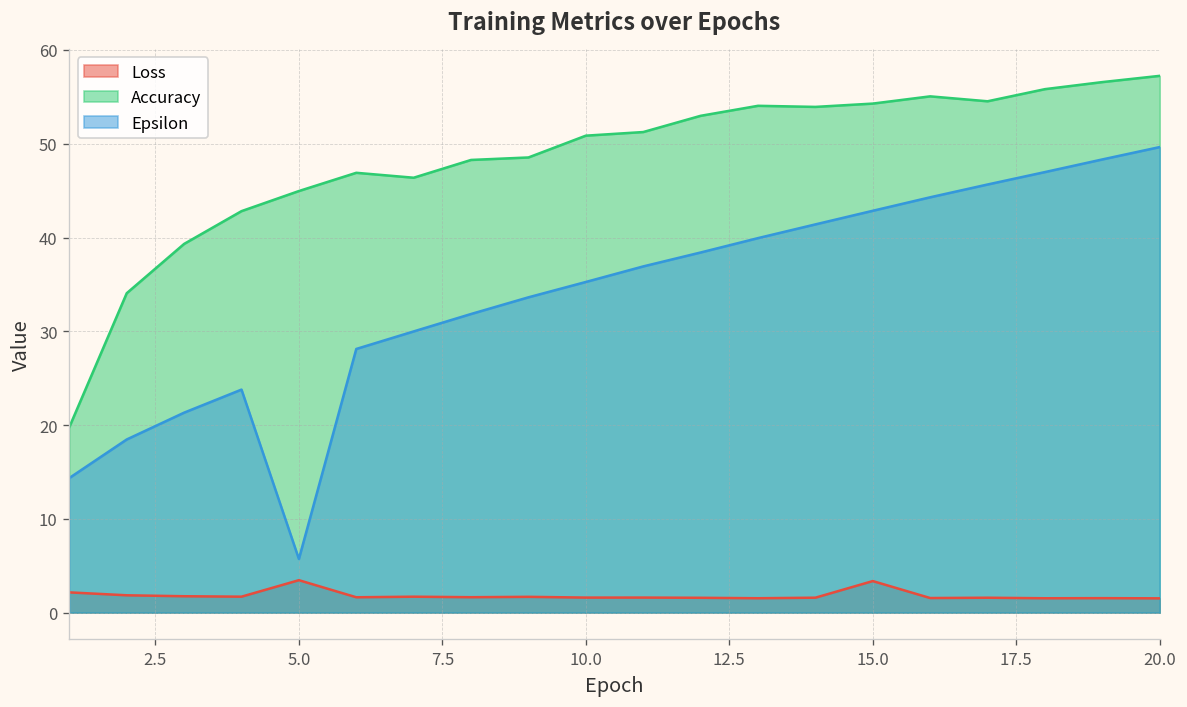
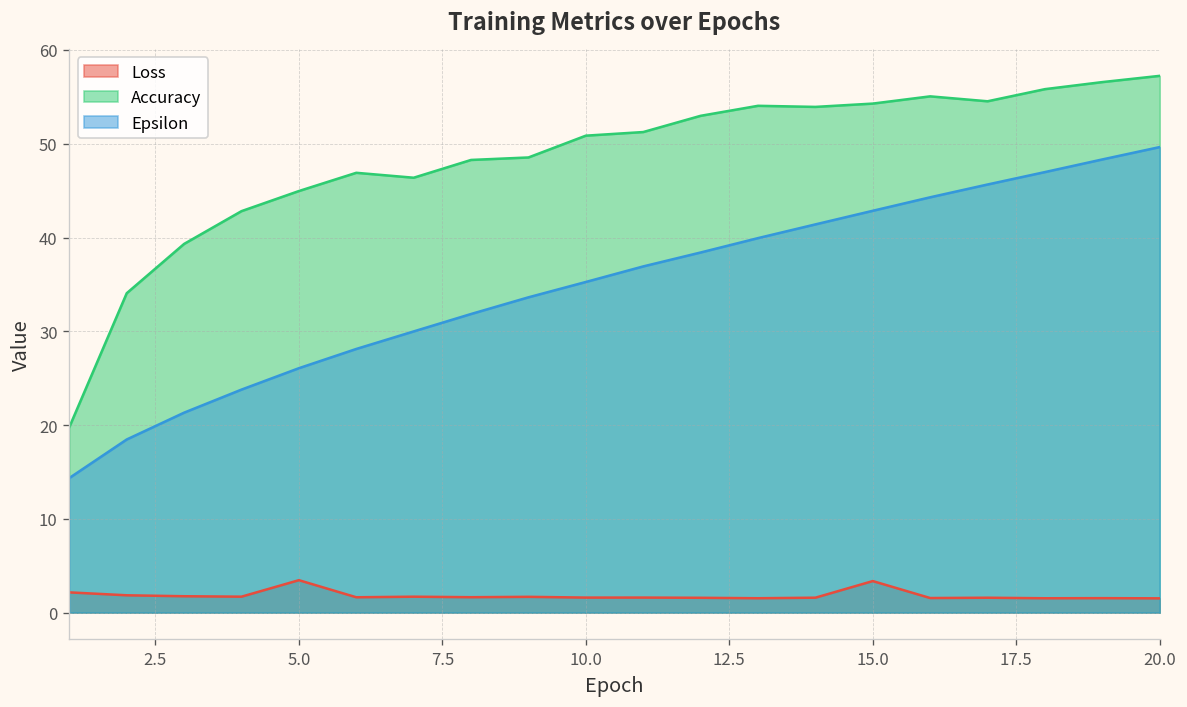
Epsilon, 5.0: 6 -> 26
